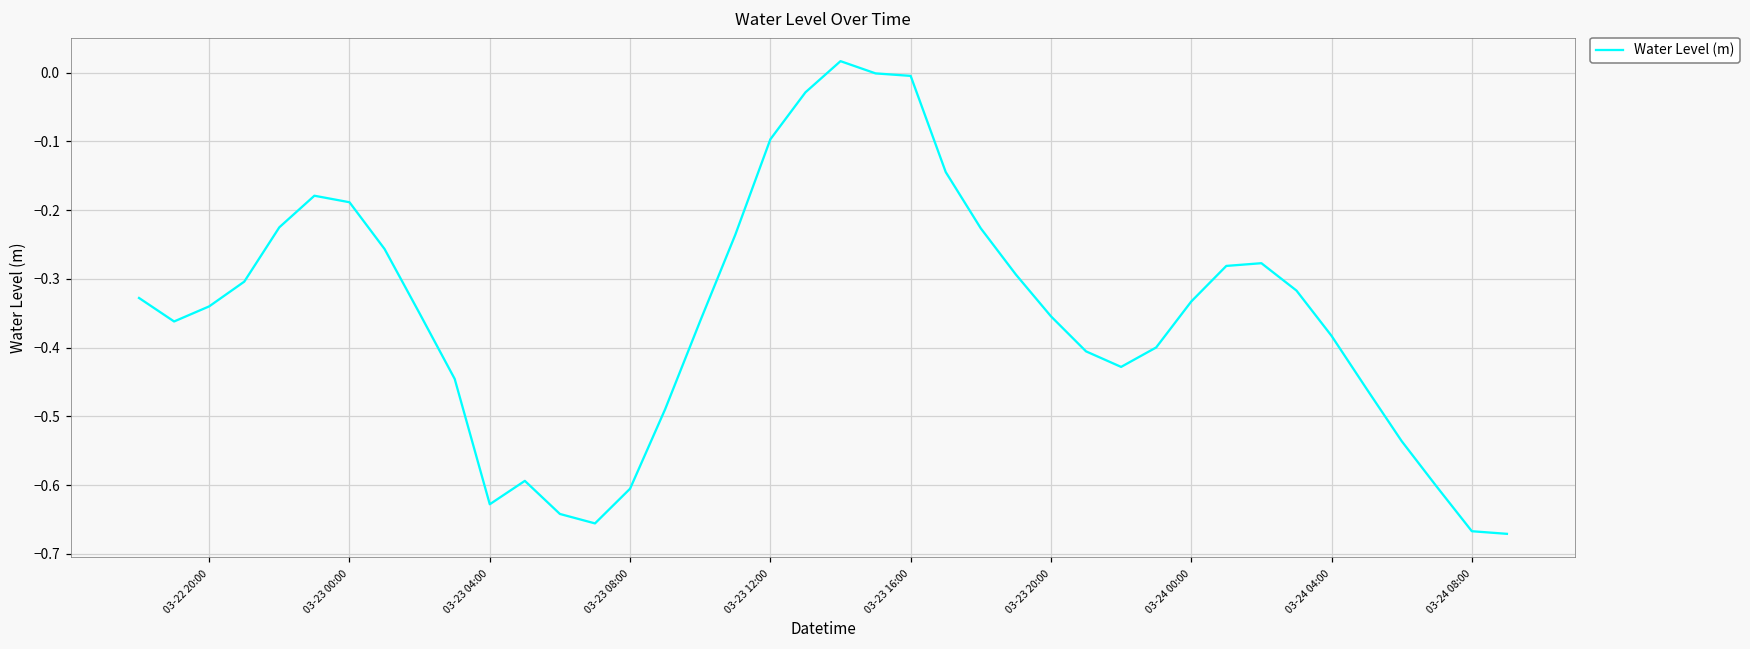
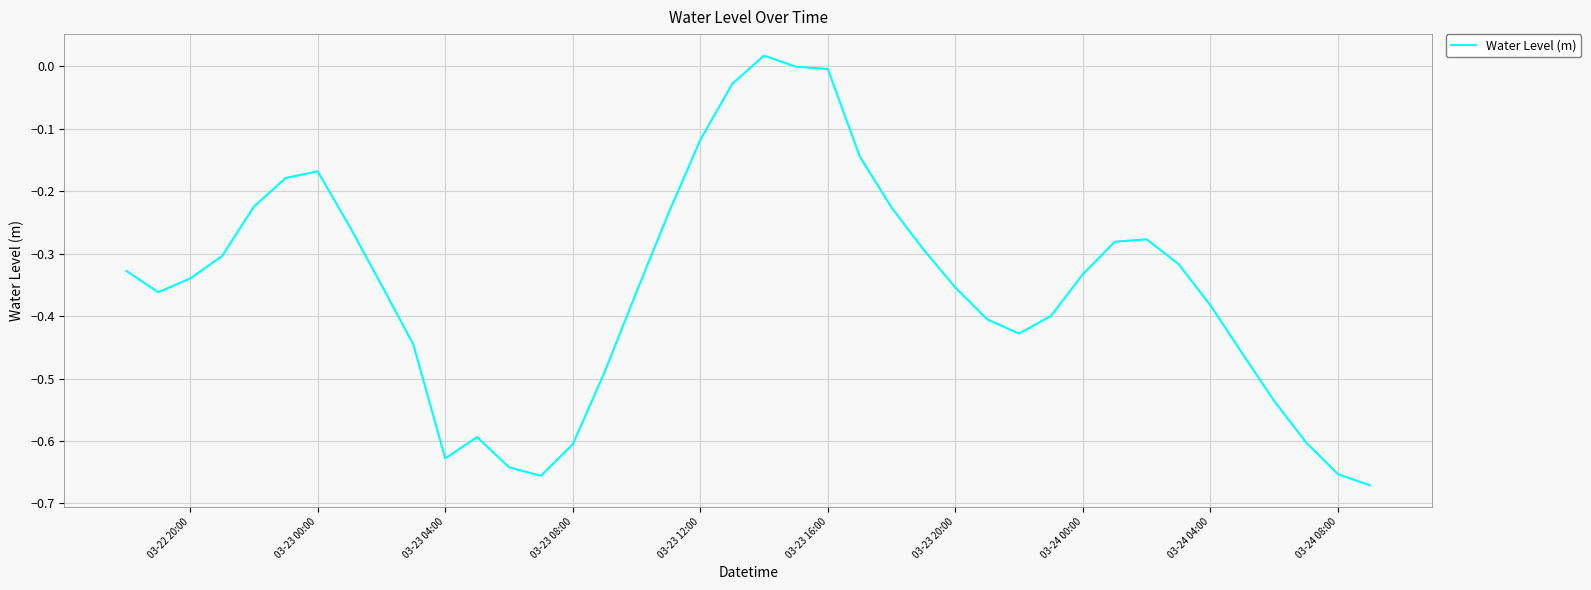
03-23 00:00: -0.19 -> -0.17
03-23 12:00: -0.10 -> -0.12
03-24 08:00: -0.67 -> -0.65
